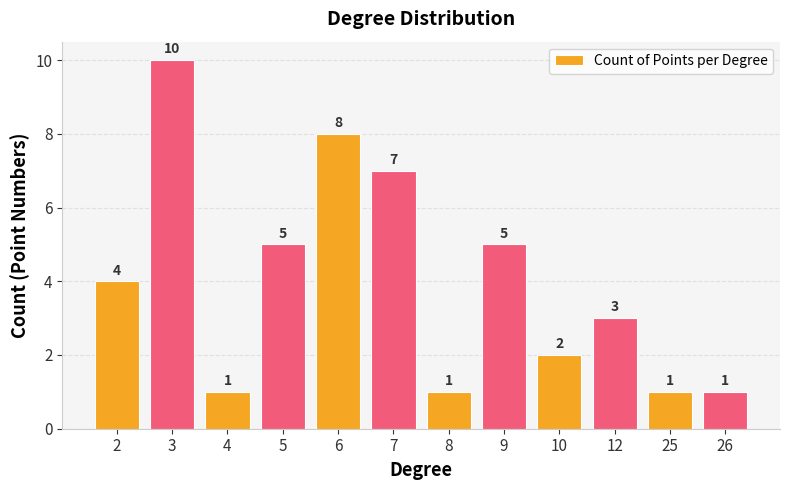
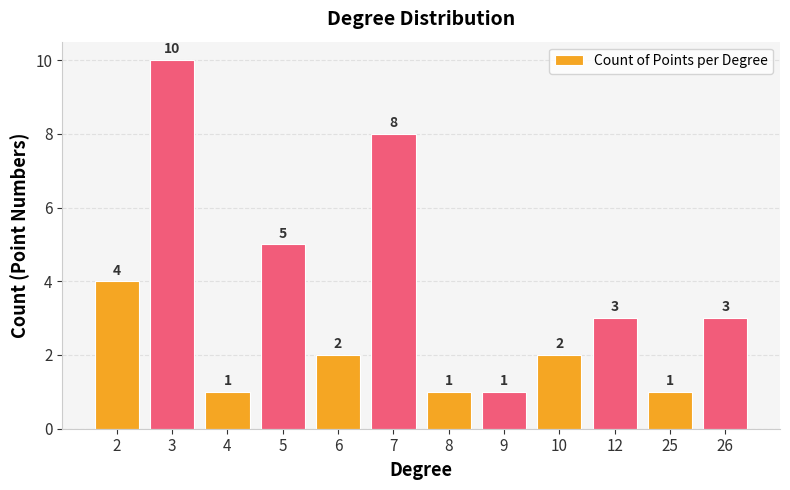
6: 8 -> 2
7: 7 -> 8
9: 5 -> 1
26: 1 -> 3
